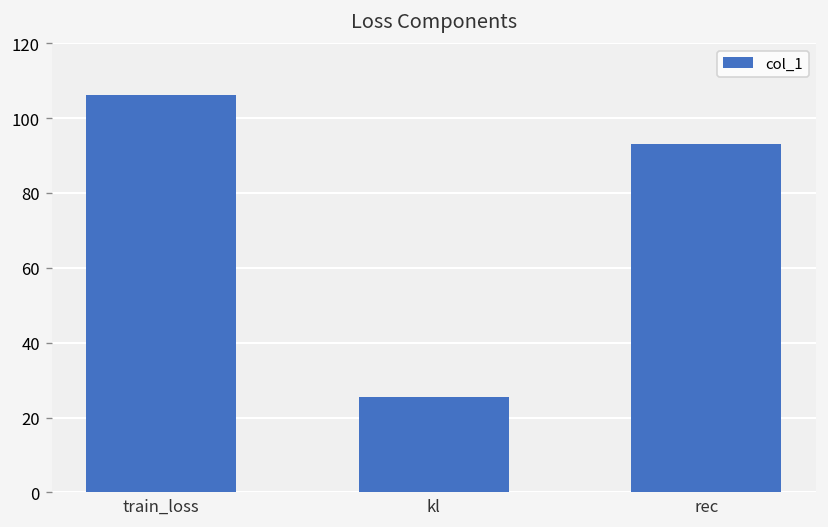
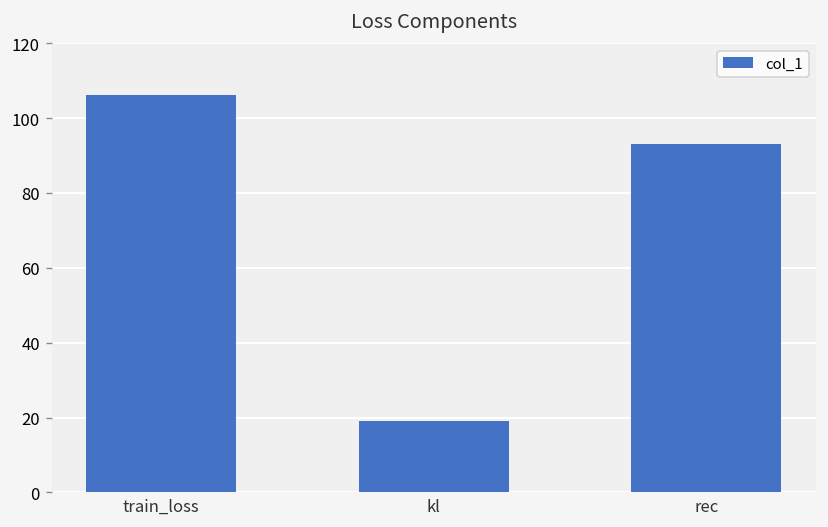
kl: 25 -> 19
